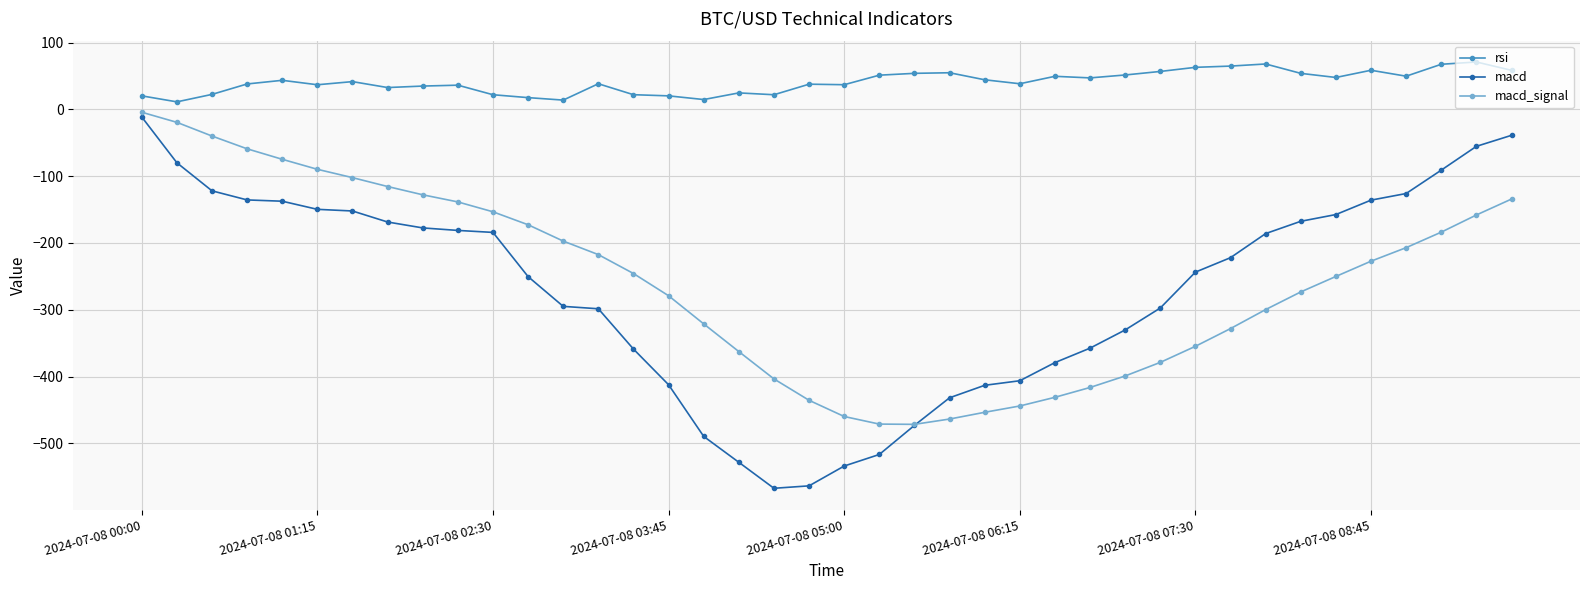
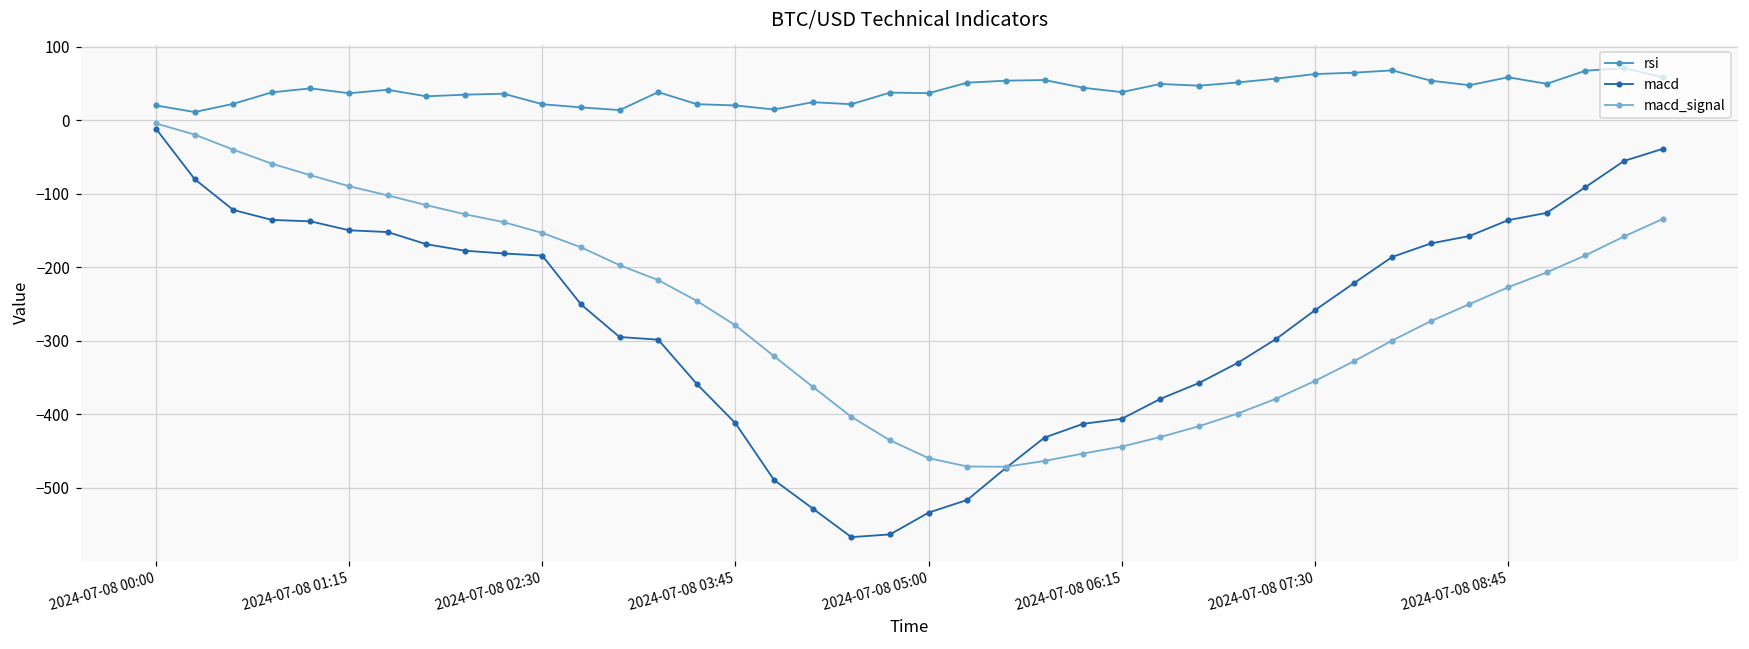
macd, 2024-07-08 07:30: -240 -> -260
